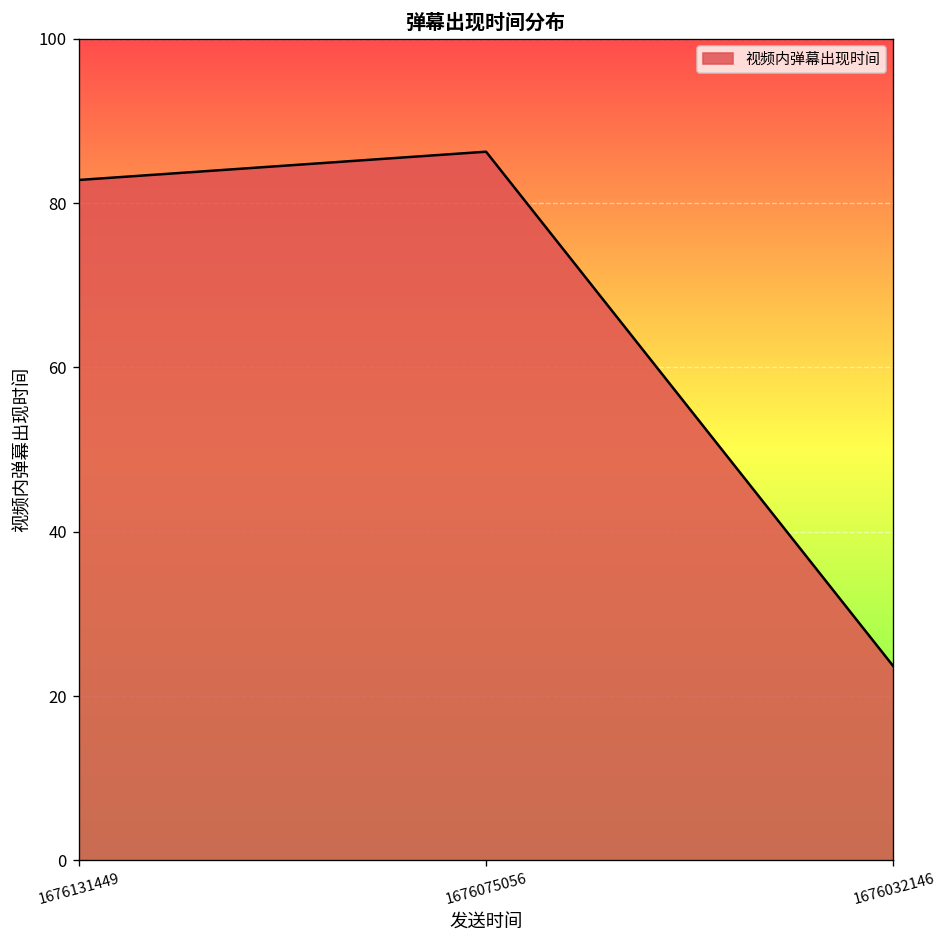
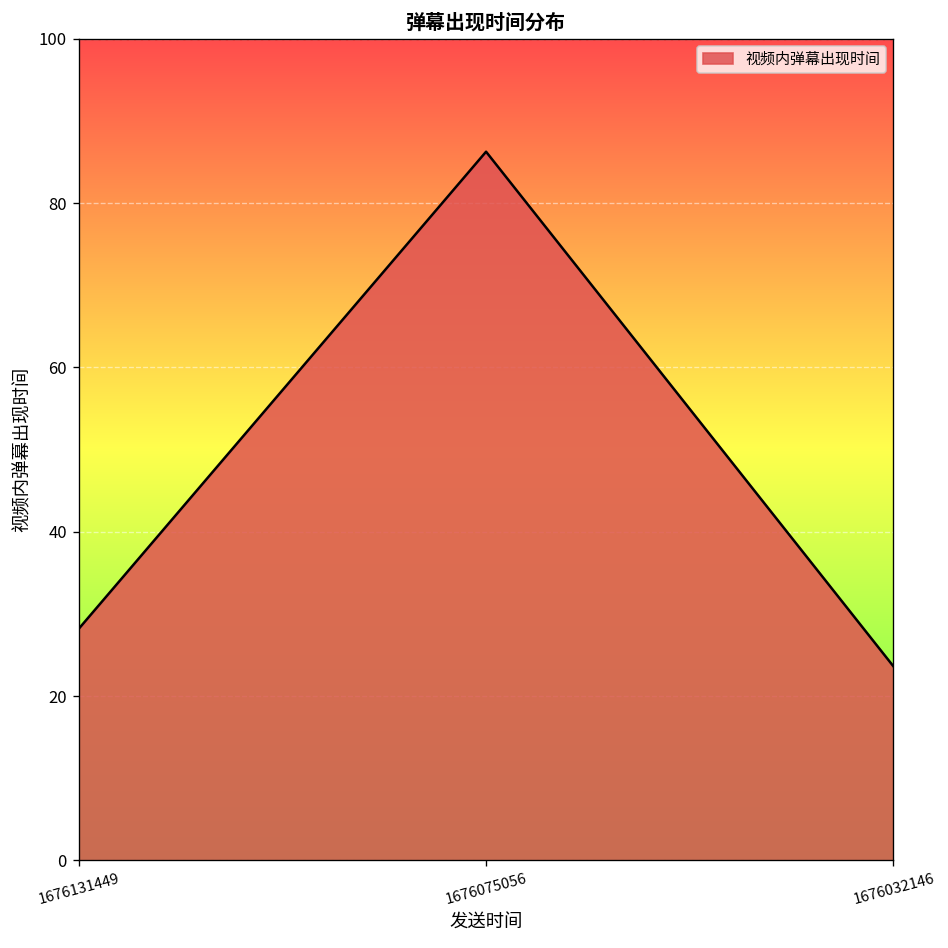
1676131449: 83 -> 28
